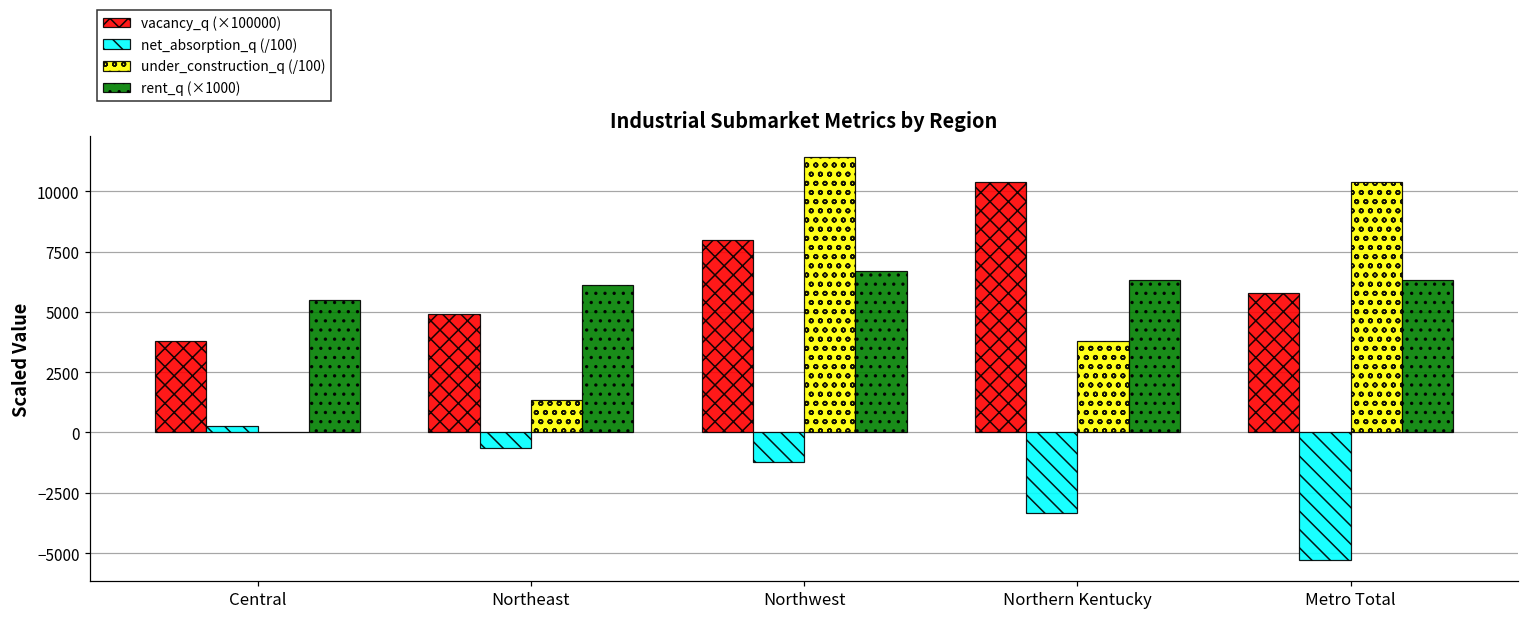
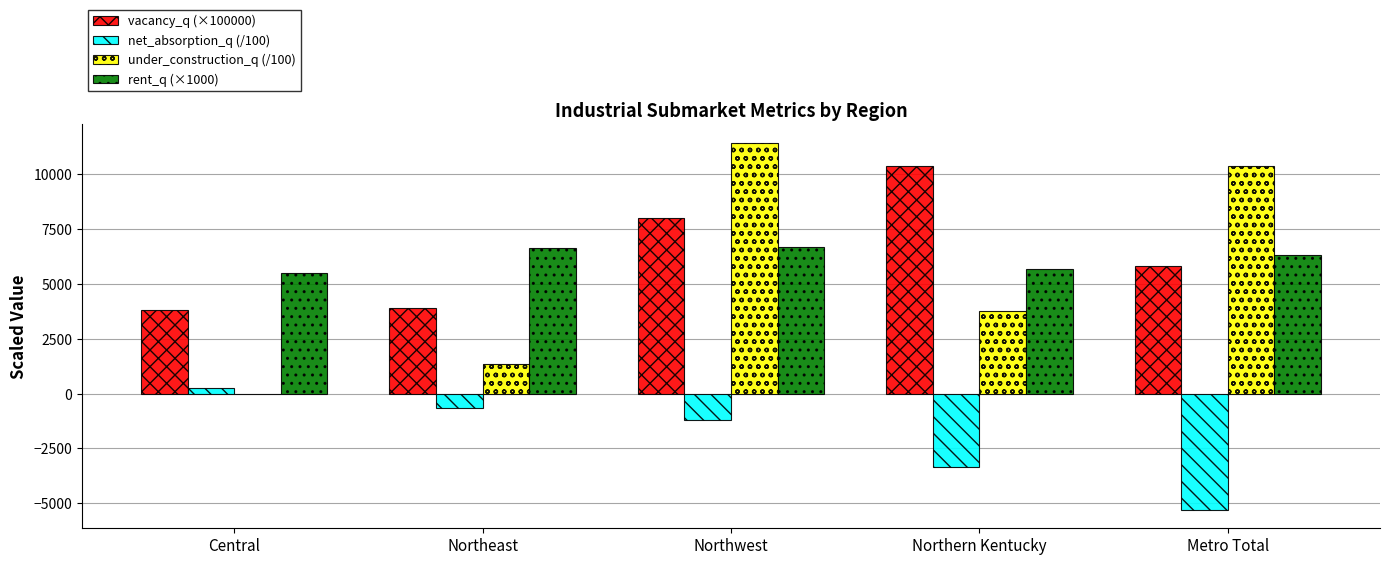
vacancy_q (×100000), Northeast: 4900 -> 3900
rent_q (×1000), Northeast: 6100 -> 6600
rent_q (×1000), Northern Kentucky: 6300 -> 5700
